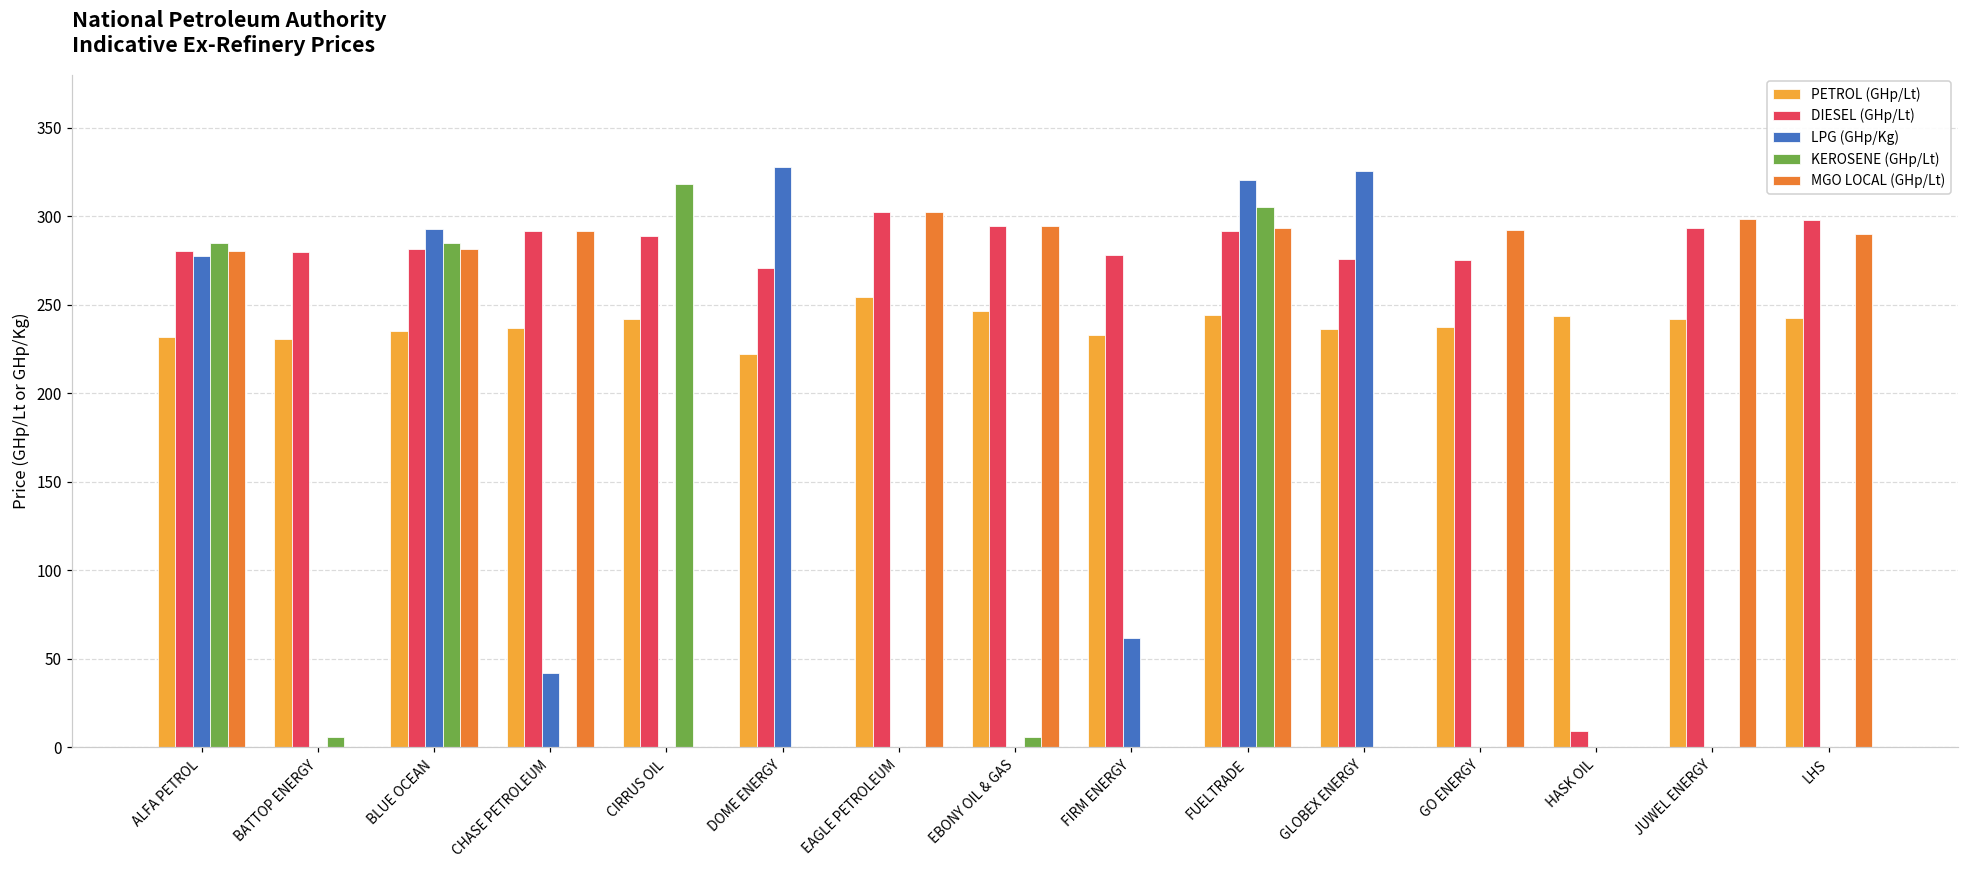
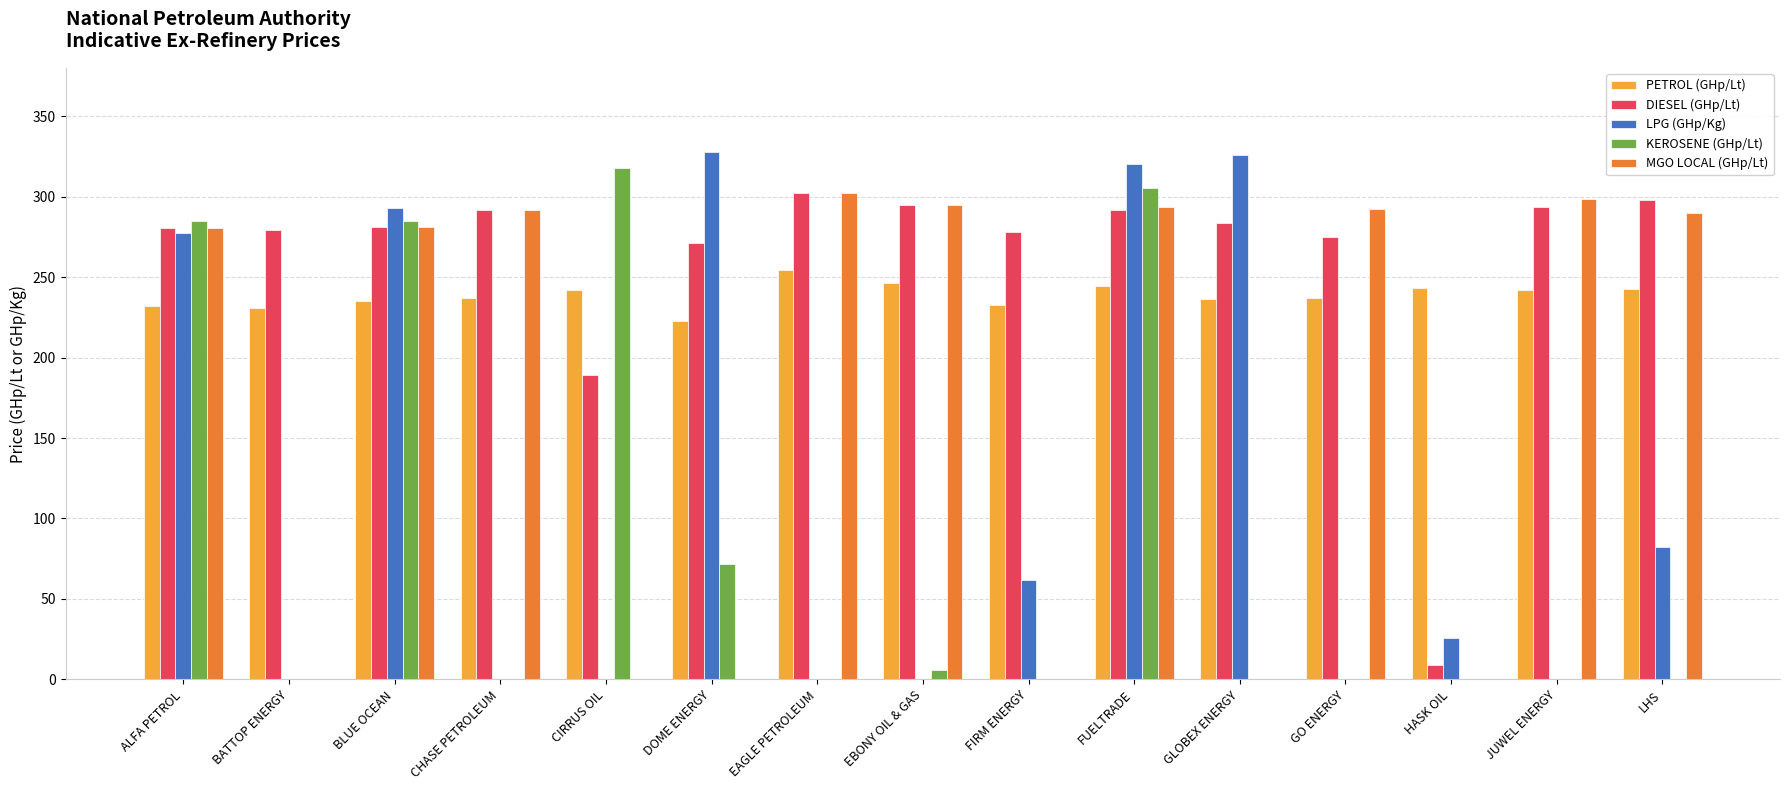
KEROSENE (GHp/Lt), BATTOP ENERGY: 6 -> 0
LPG (GHp/Kg), CHASE PETROLEUM: 42 -> 0
DIESEL (GHp/Lt), CIRRUS OIL: 289 -> 189
KEROSENE (GHp/Lt), DOME ENERGY: 0 -> 72
DIESEL (GHp/Lt), GLOBEX ENERGY: 276 -> 284
LPG (GHp/Kg), HASK OIL: 0 -> 26
LPG (GHp/Kg), LHS: 0 -> 82
